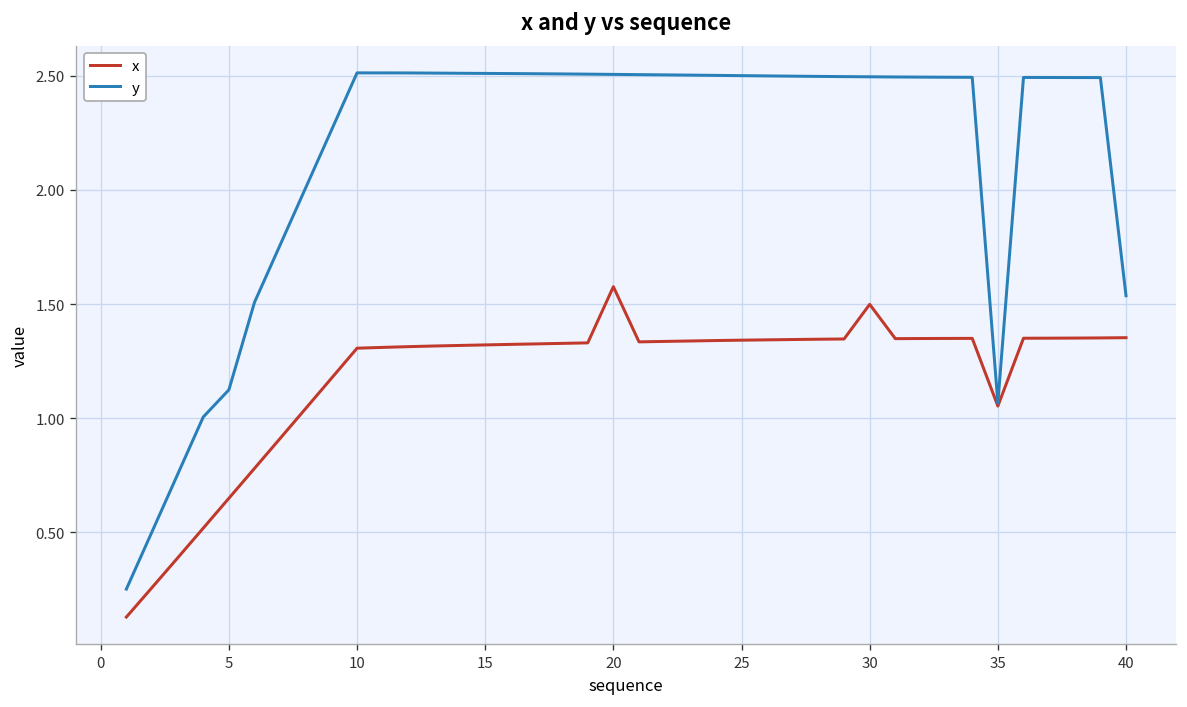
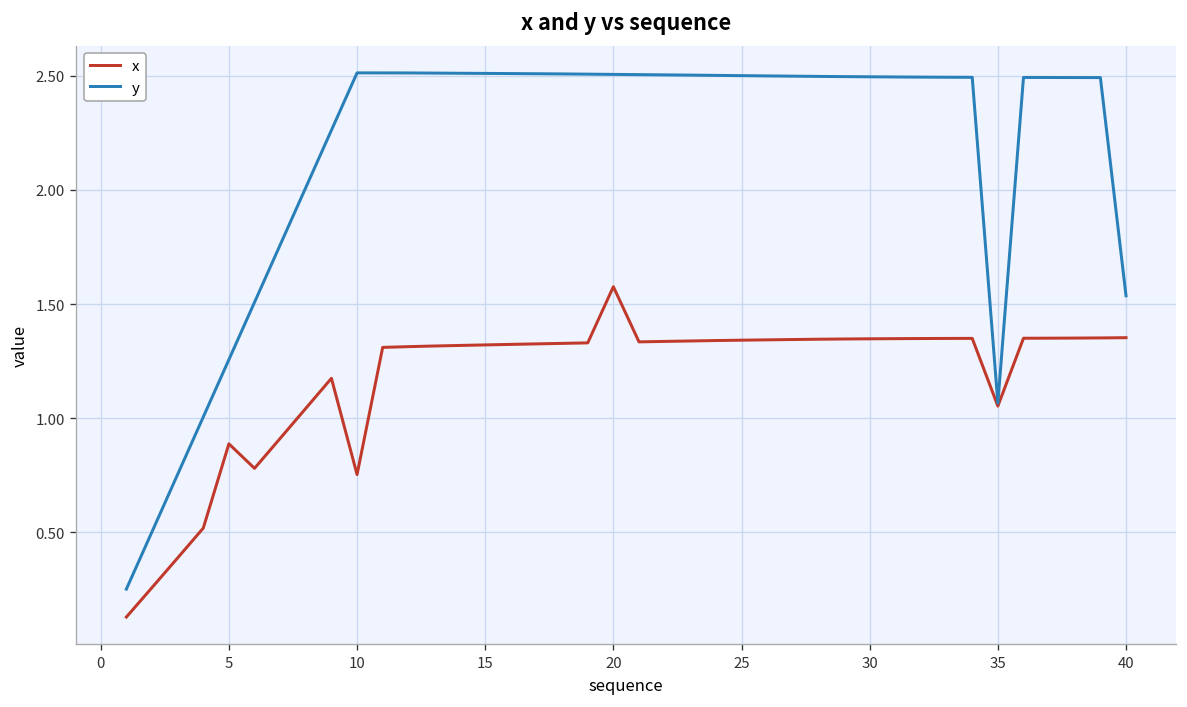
x, 5: 0.65 -> 0.89
y, 5: 1.12 -> 1.26
x, 10: 1.31 -> 0.75
x, 30: 1.50 -> 1.35
